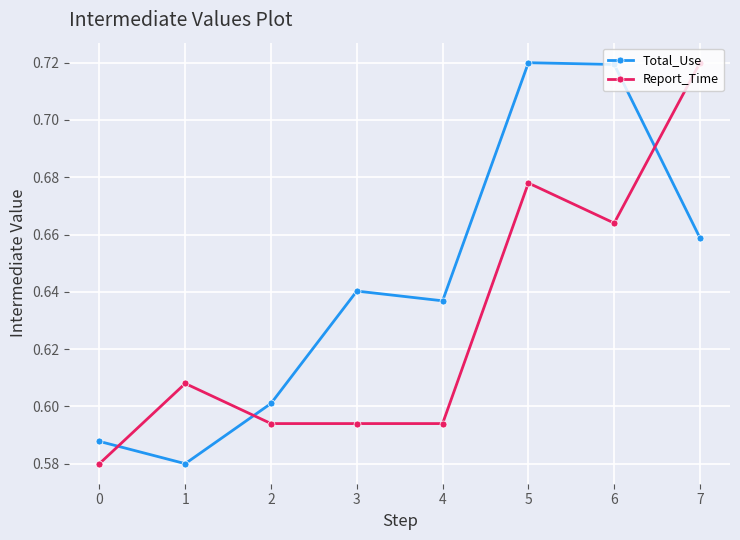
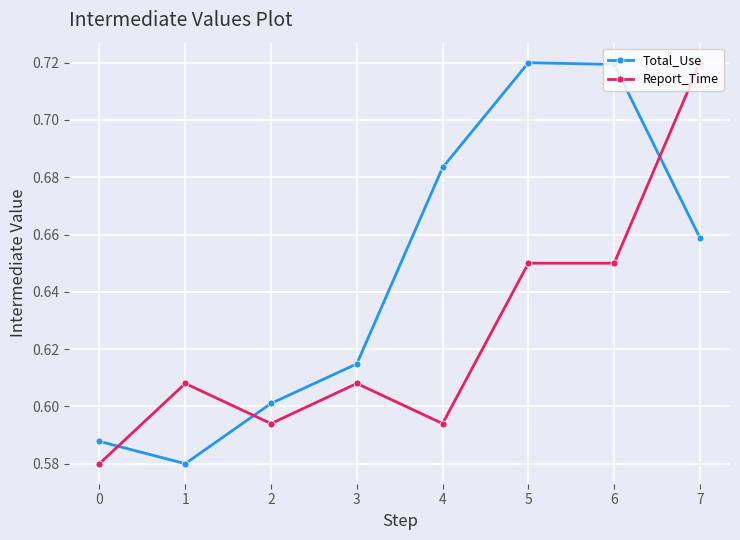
Total_Use, 3: 0.640 -> 0.615
Report_Time, 3: 0.594 -> 0.608
Total_Use, 4: 0.637 -> 0.683
Report_Time, 5: 0.678 -> 0.650
Report_Time, 6: 0.664 -> 0.650
